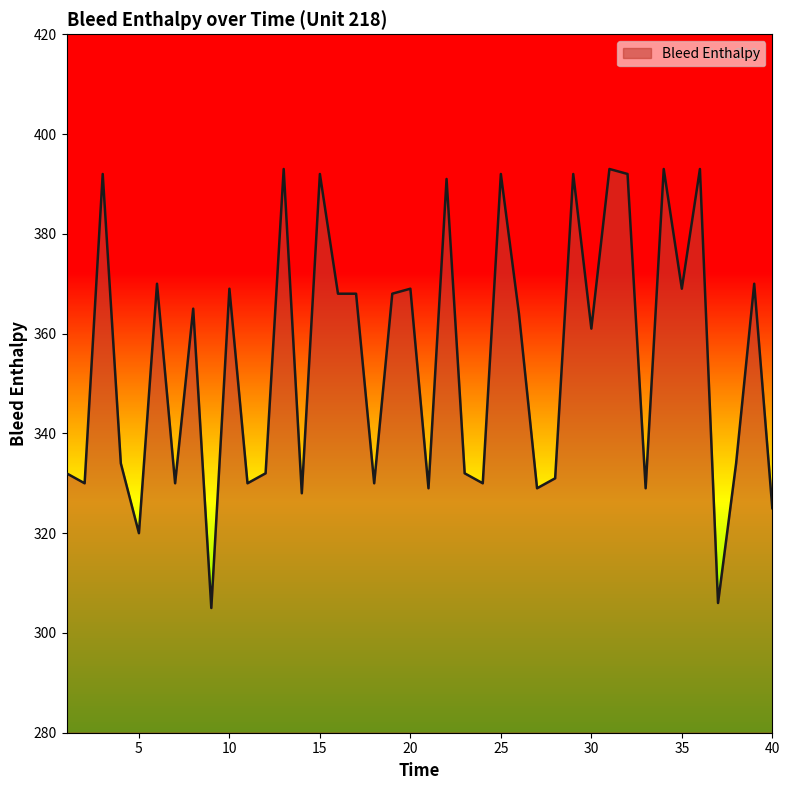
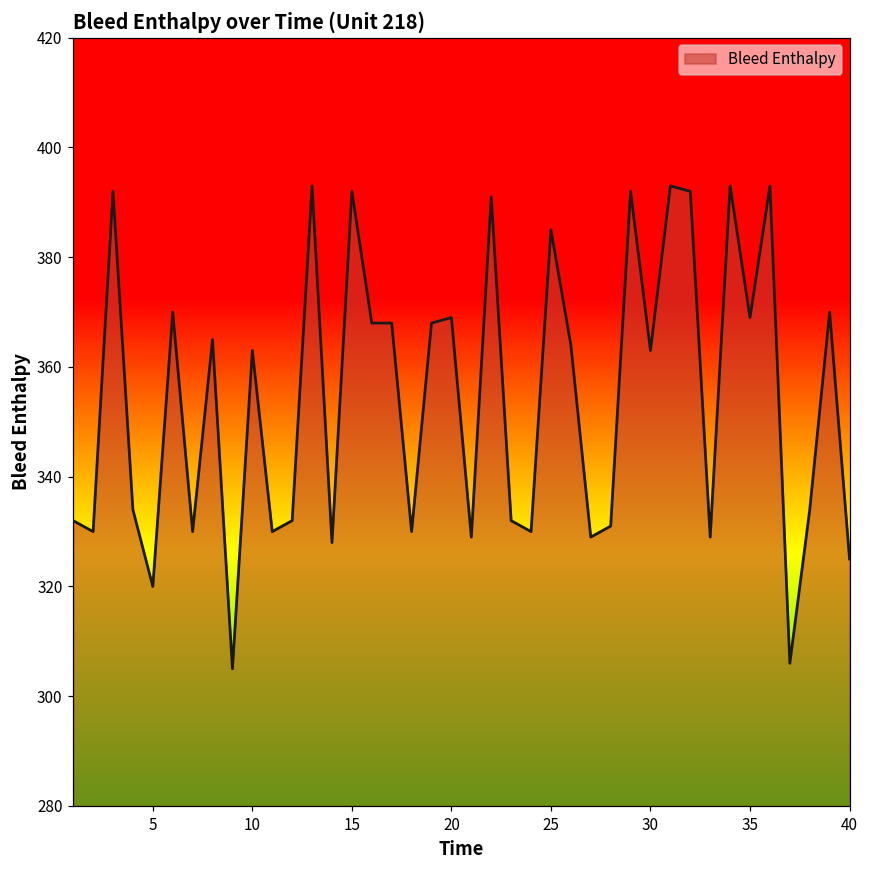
10: 369 -> 363
25: 392 -> 385
30: 361 -> 363
